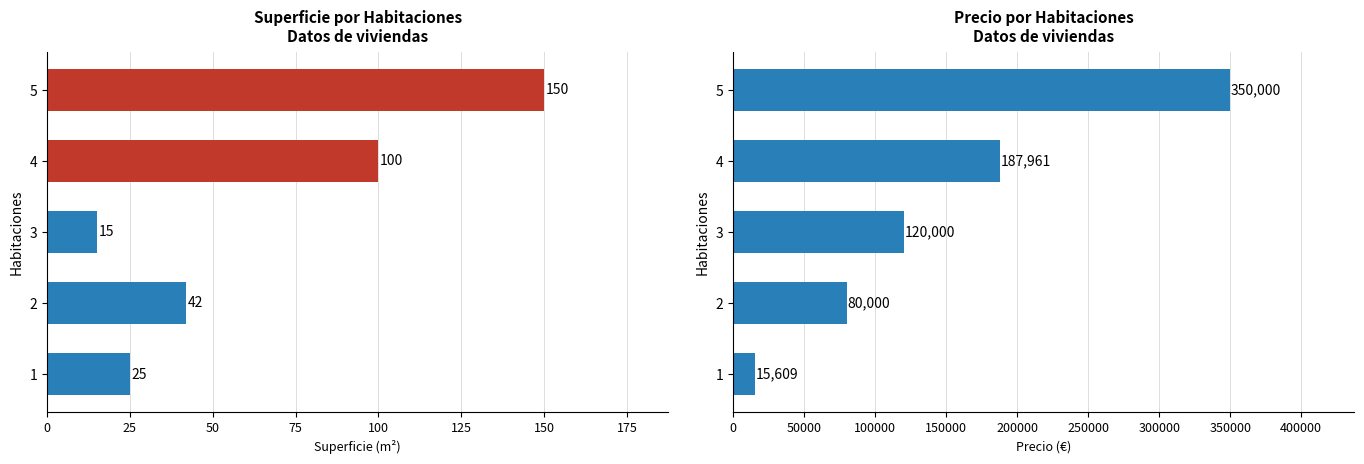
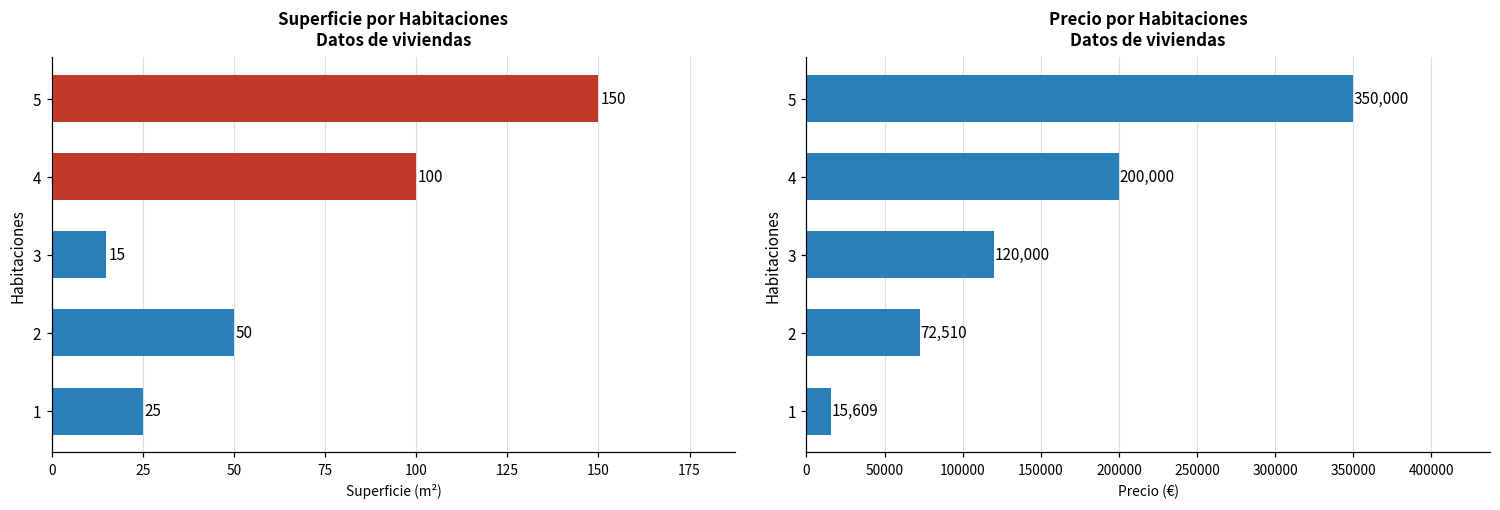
Superficie por Habitaciones Datos de viviendas, 2: 42 -> 50
Precio por Habitaciones Datos de viviendas, 4: 187,961 -> 200,000
Precio por Habitaciones Datos de viviendas, 2: 80,000 -> 72,510
